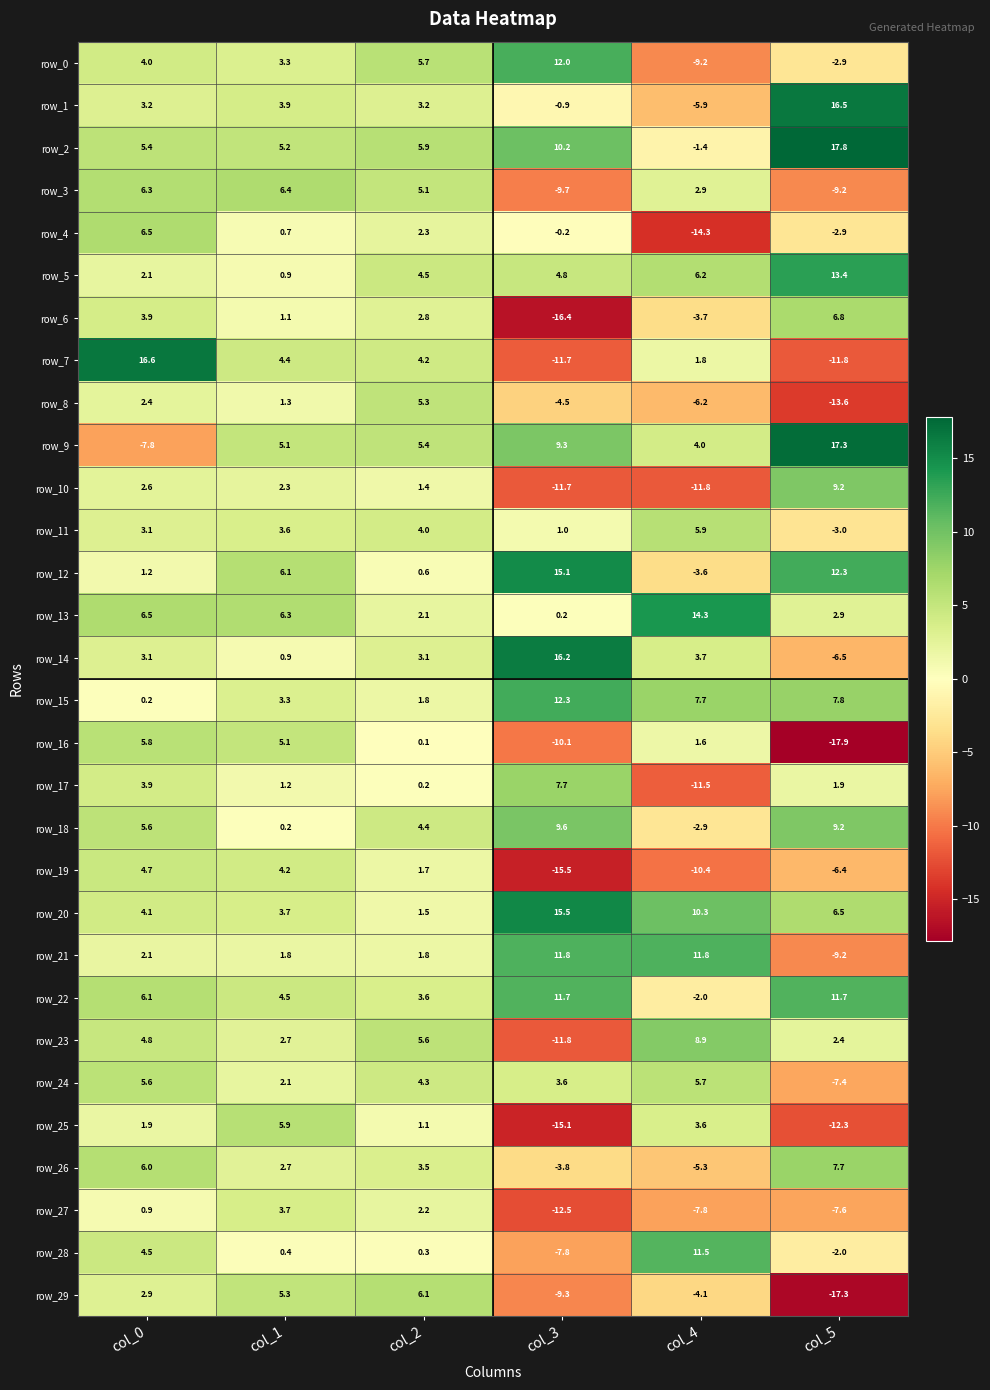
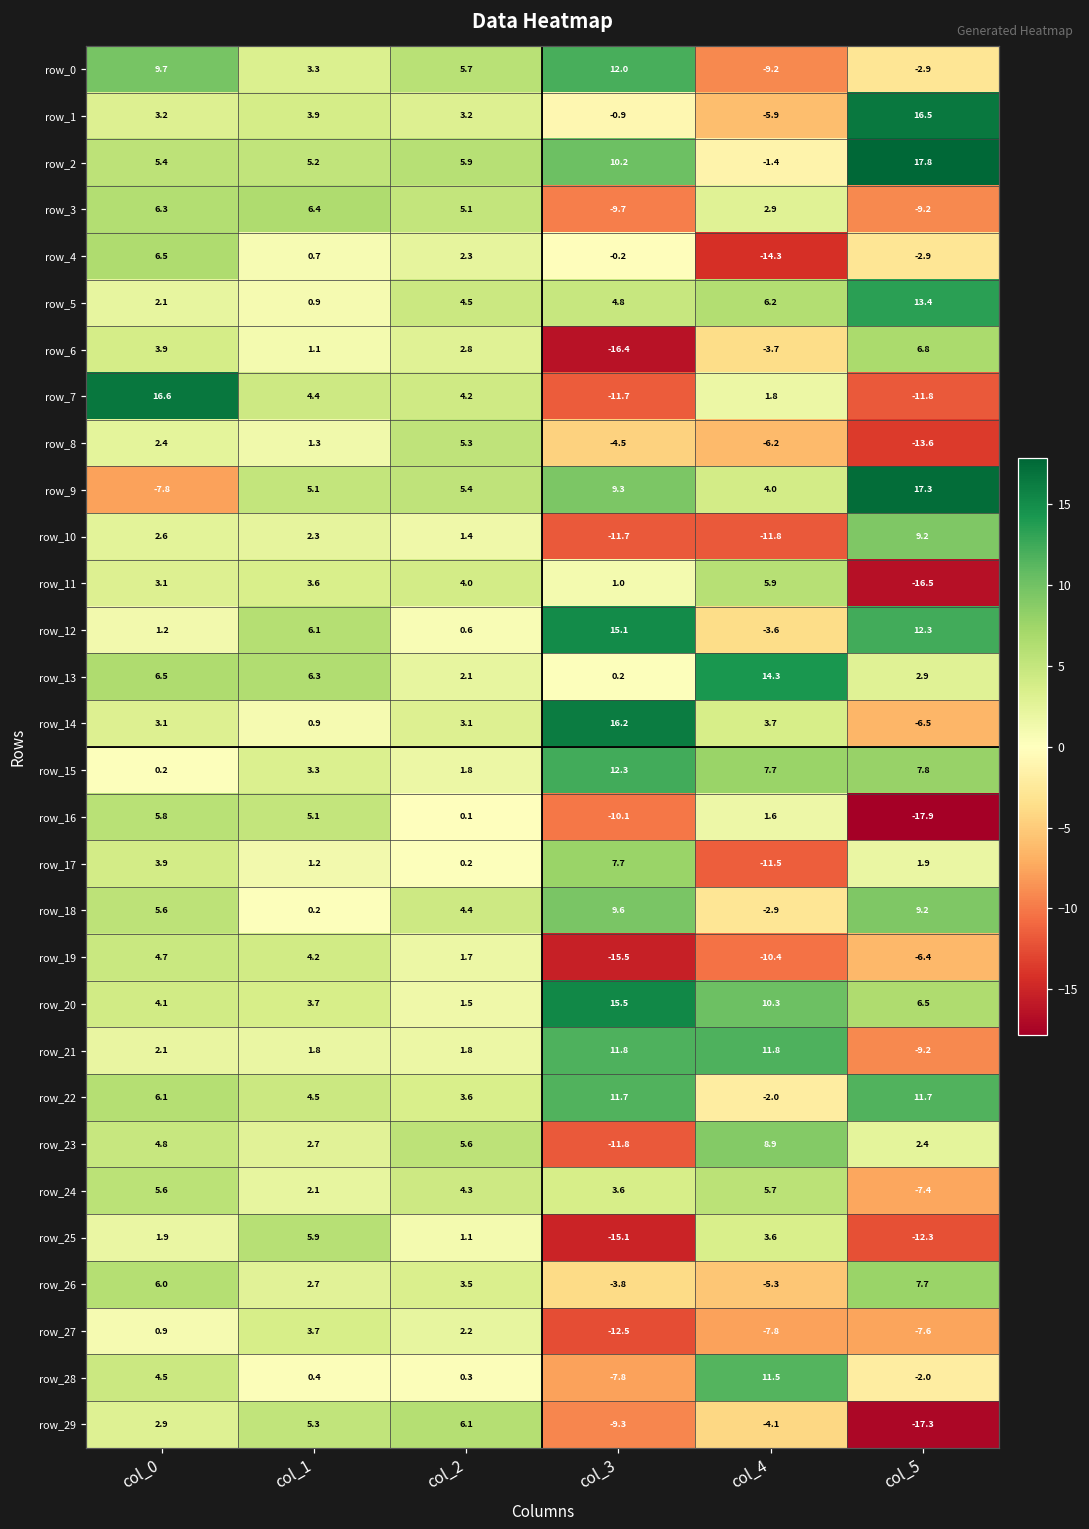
row_0, col_0: 4.0 -> 9.7
row_11, col_5: -3.0 -> -16.5
